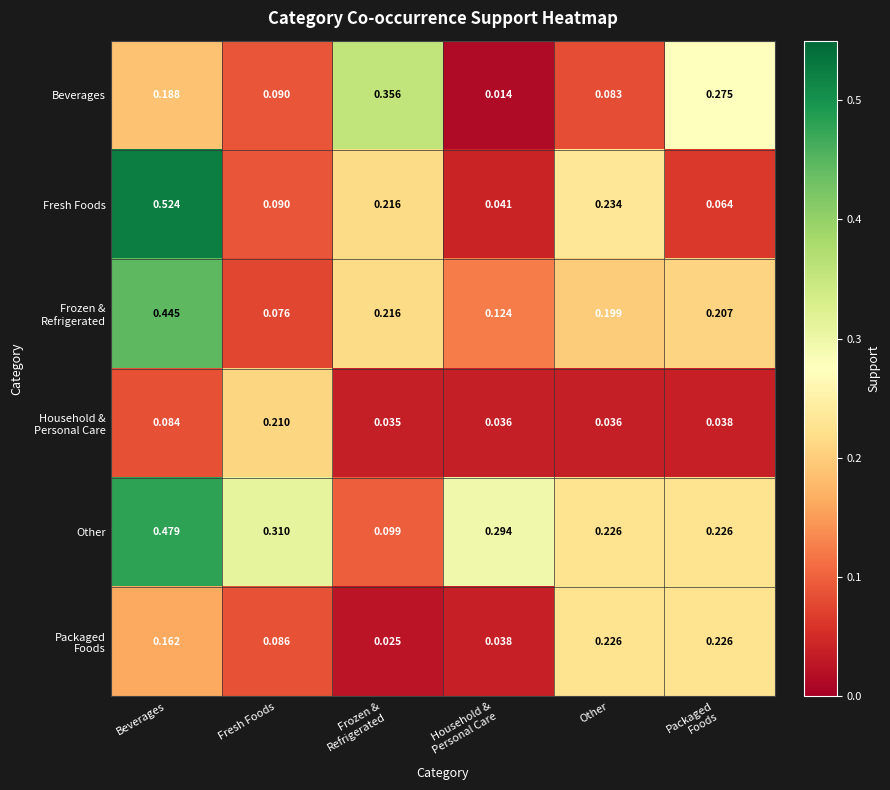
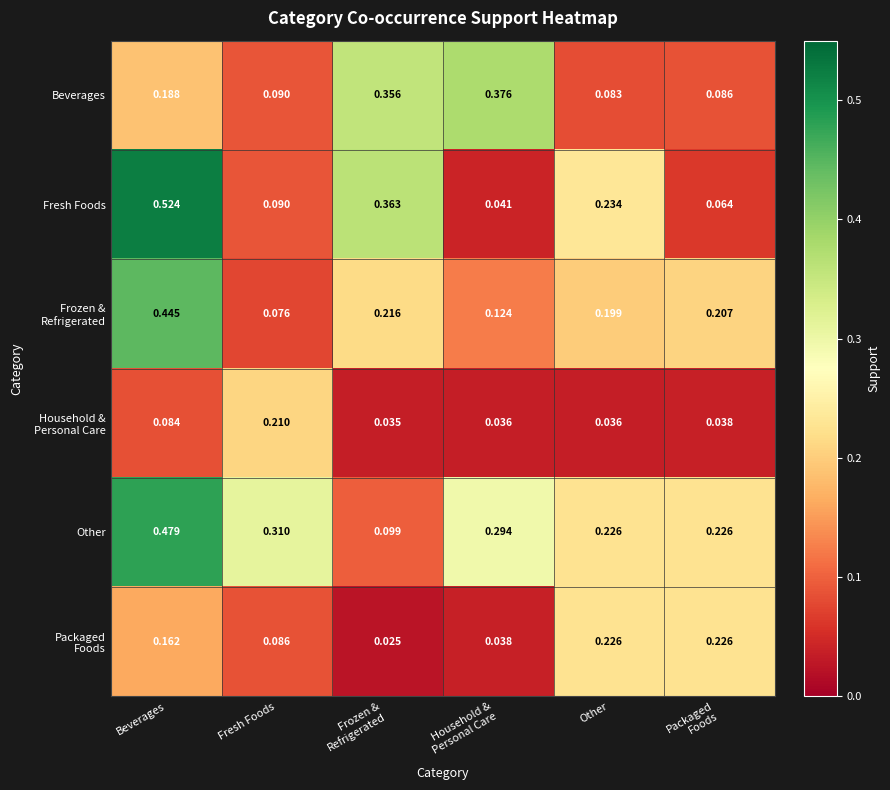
Beverages, Household & Personal Care: 0.014 -> 0.376
Beverages, Packaged Foods: 0.275 -> 0.086
Fresh Foods, Frozen & Refrigerated: 0.216 -> 0.363
